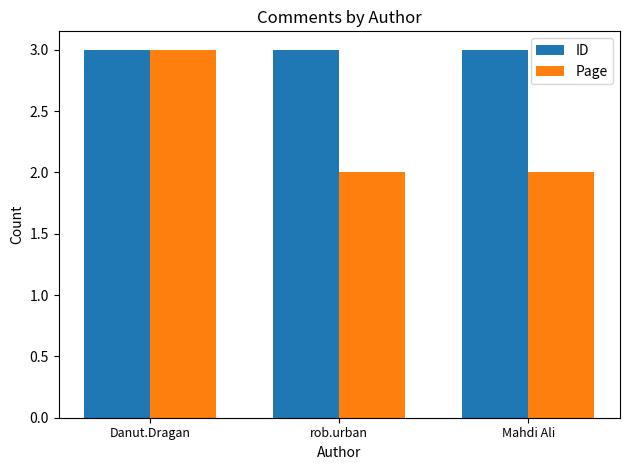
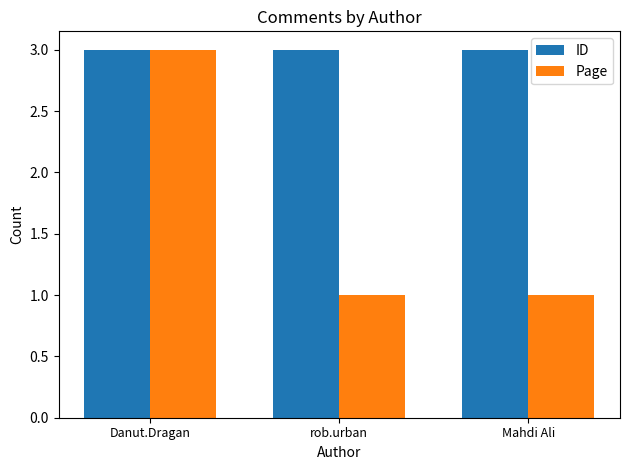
Page, rob.urban: 2 -> 1
Page, Mahdi Ali: 2 -> 1
